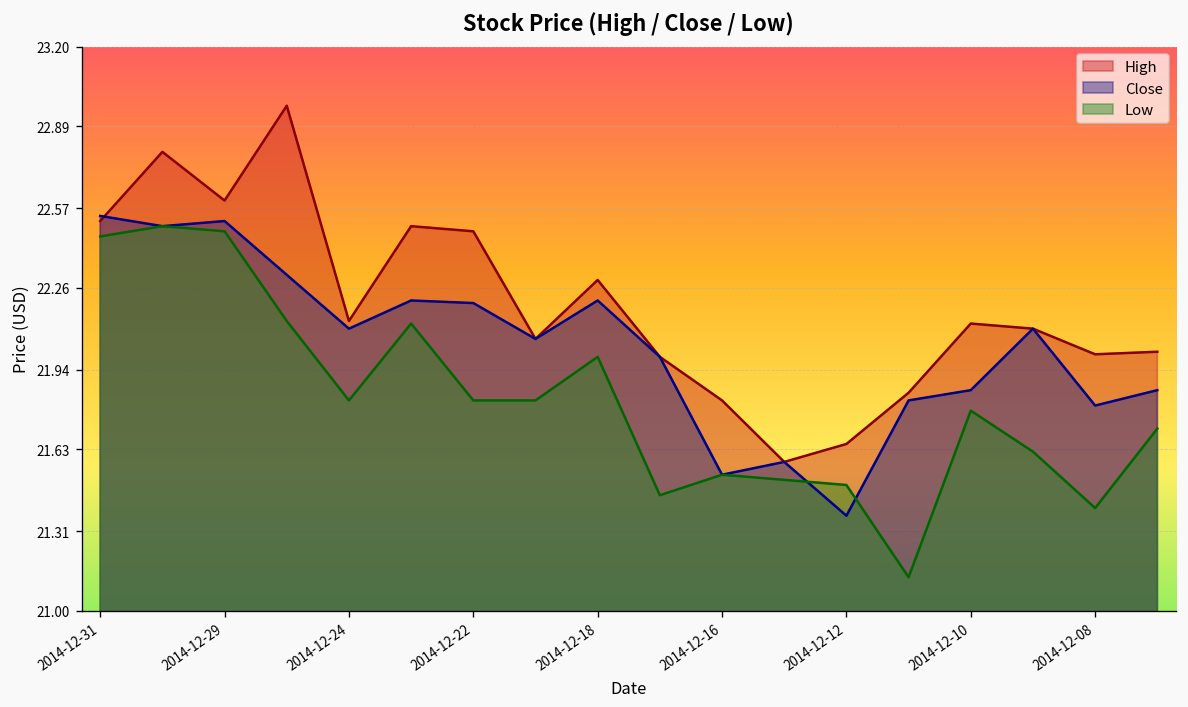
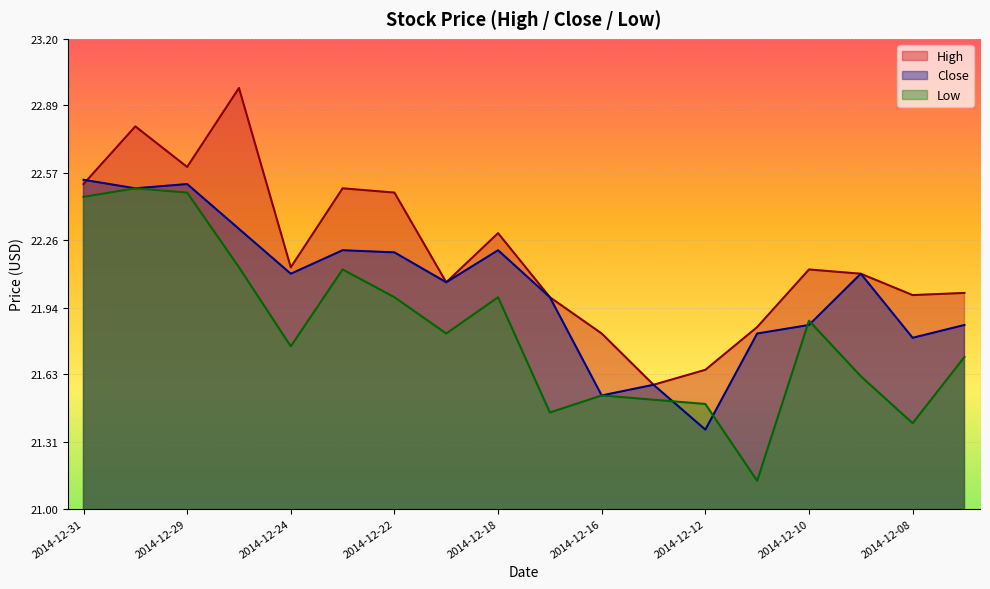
Low, 2014-12-24: 21.82 -> 21.76
Low, 2014-12-22: 21.82 -> 21.99
Low, 2014-12-10: 21.78 -> 21.88
